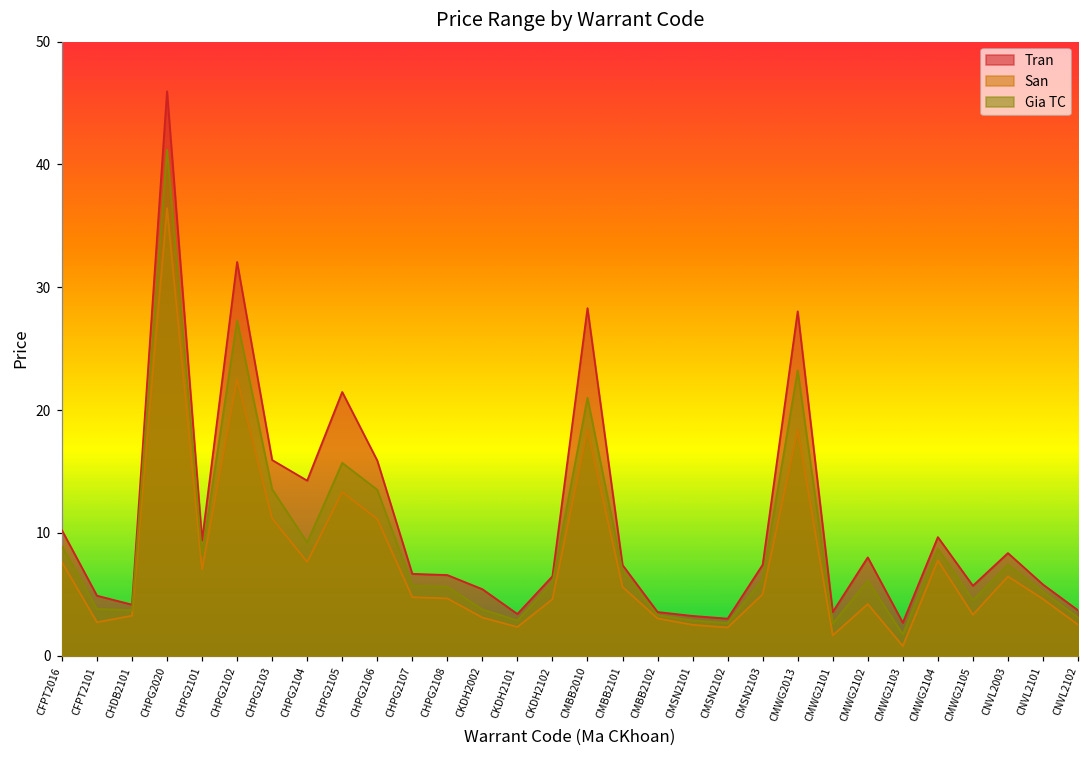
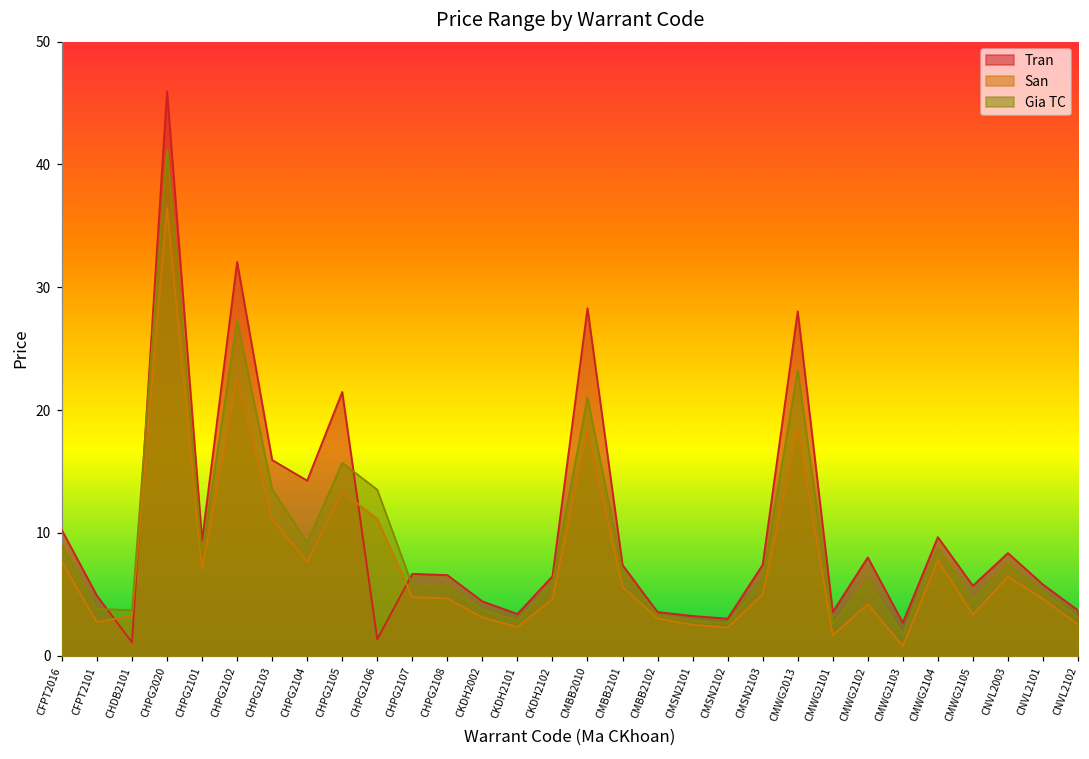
Tran, CHDB2101: 4.2 -> 1.1
Tran, CHPG2106: 15.9 -> 1.3
Tran, CKDH2002: 5.4 -> 4.4
